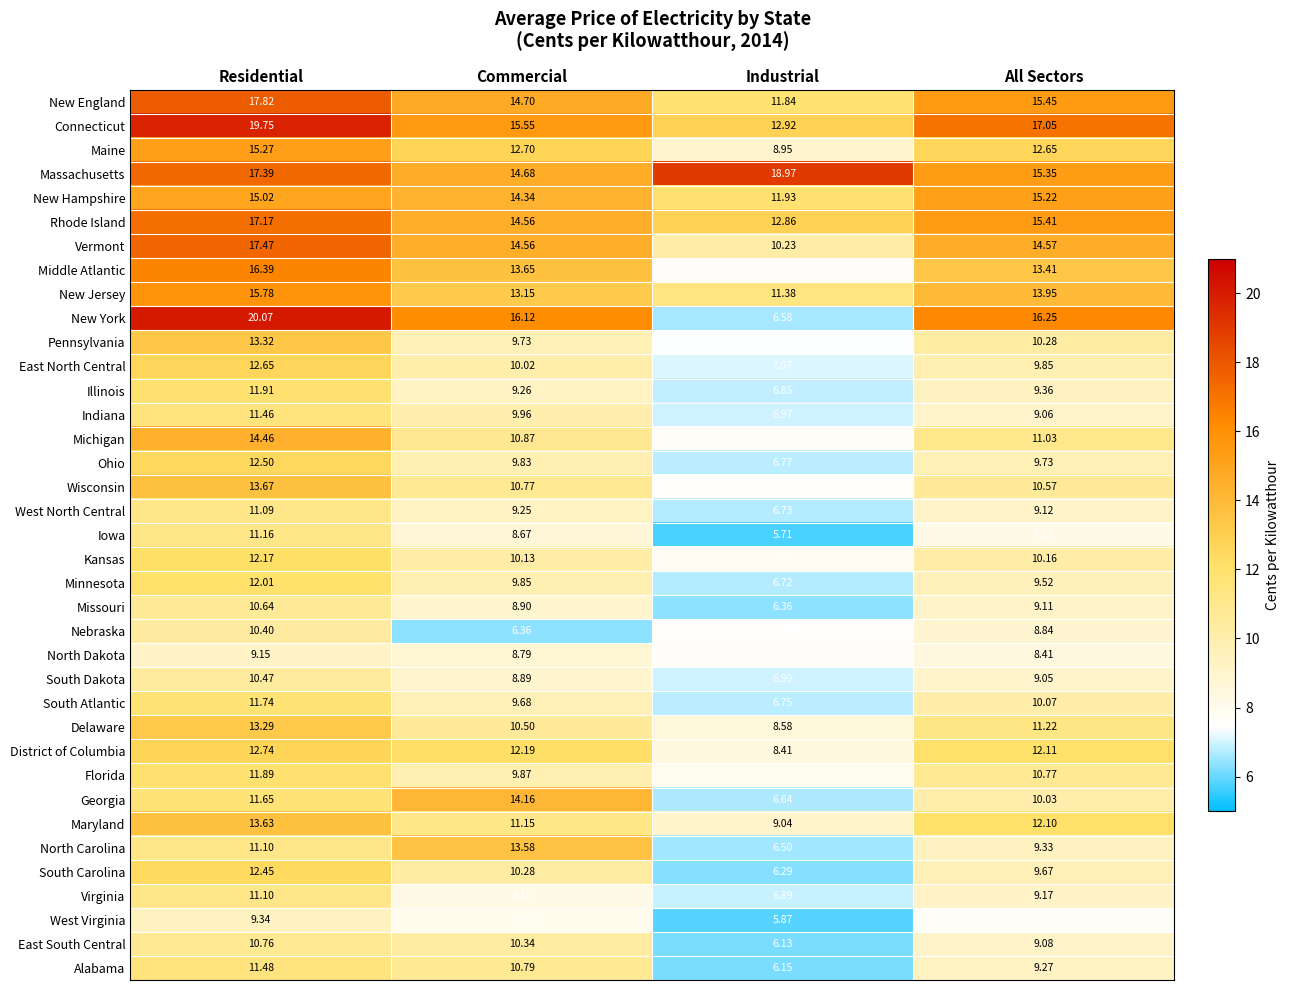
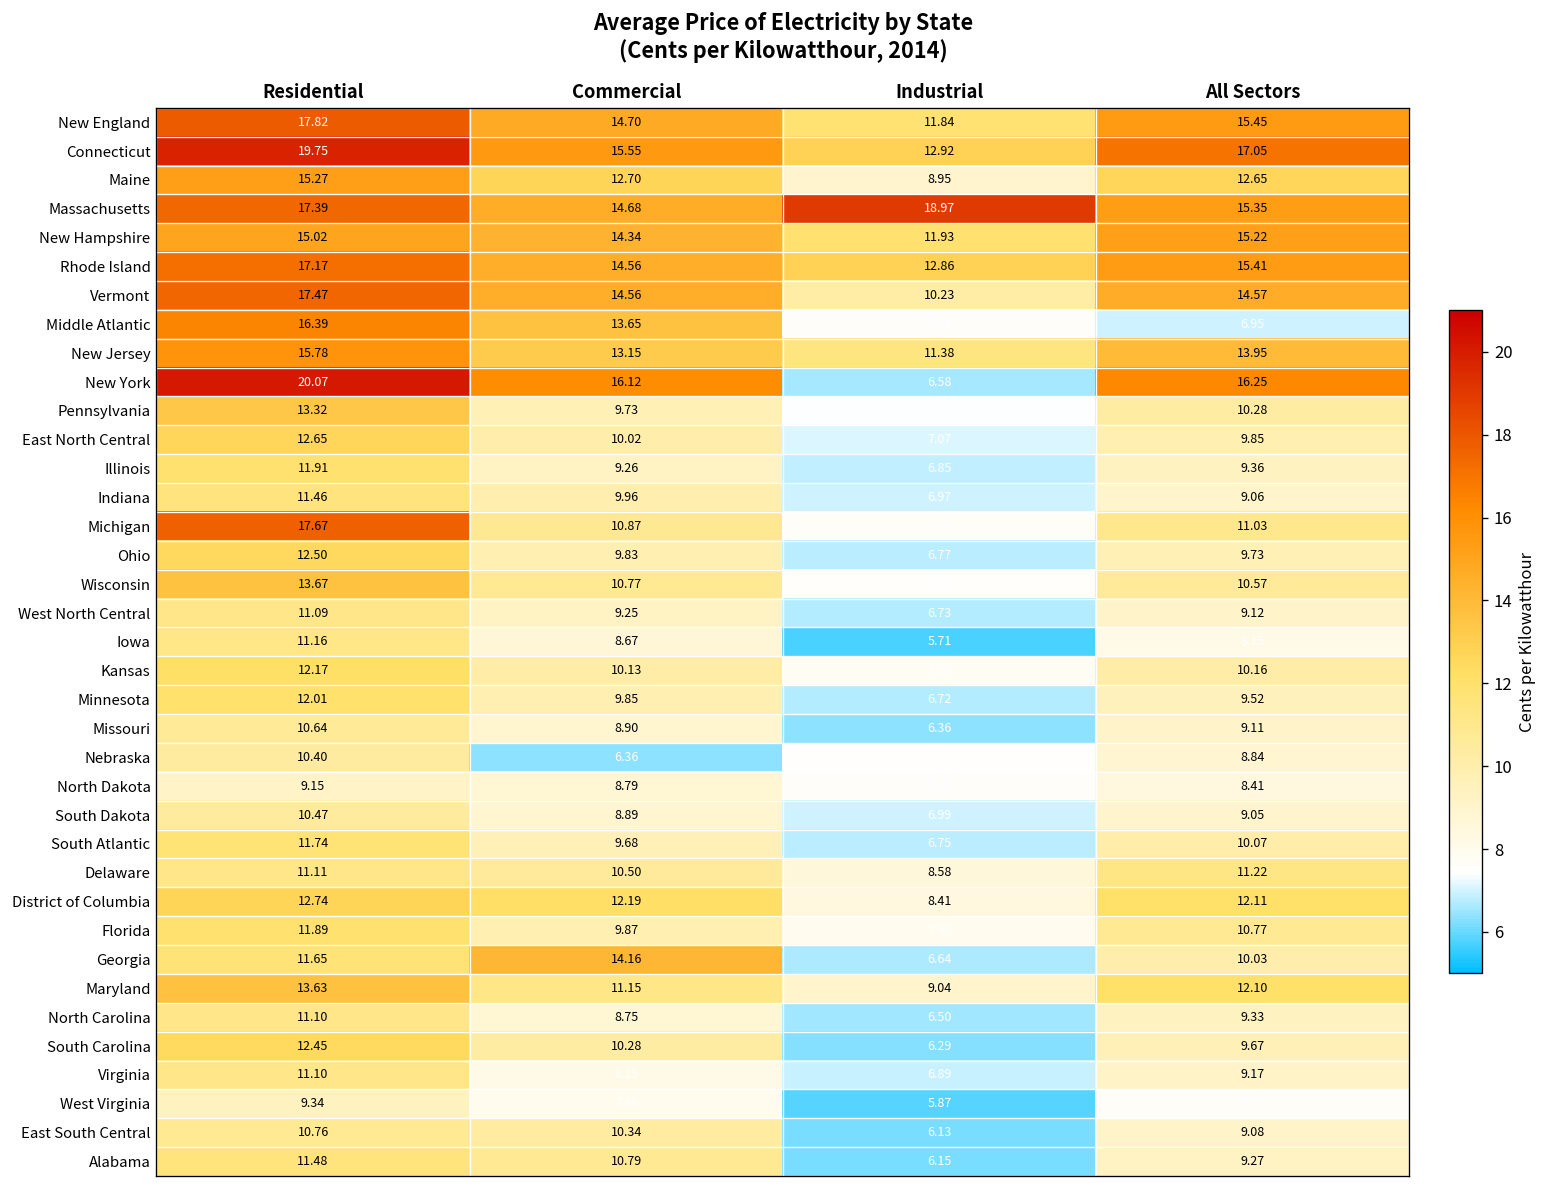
Middle Atlantic, All Sectors: 13.41 -> 6.95
Michigan, Residential: 14.46 -> 17.67
Delaware, Residential: 13.29 -> 11.11
North Carolina, Commercial: 13.58 -> 8.75
